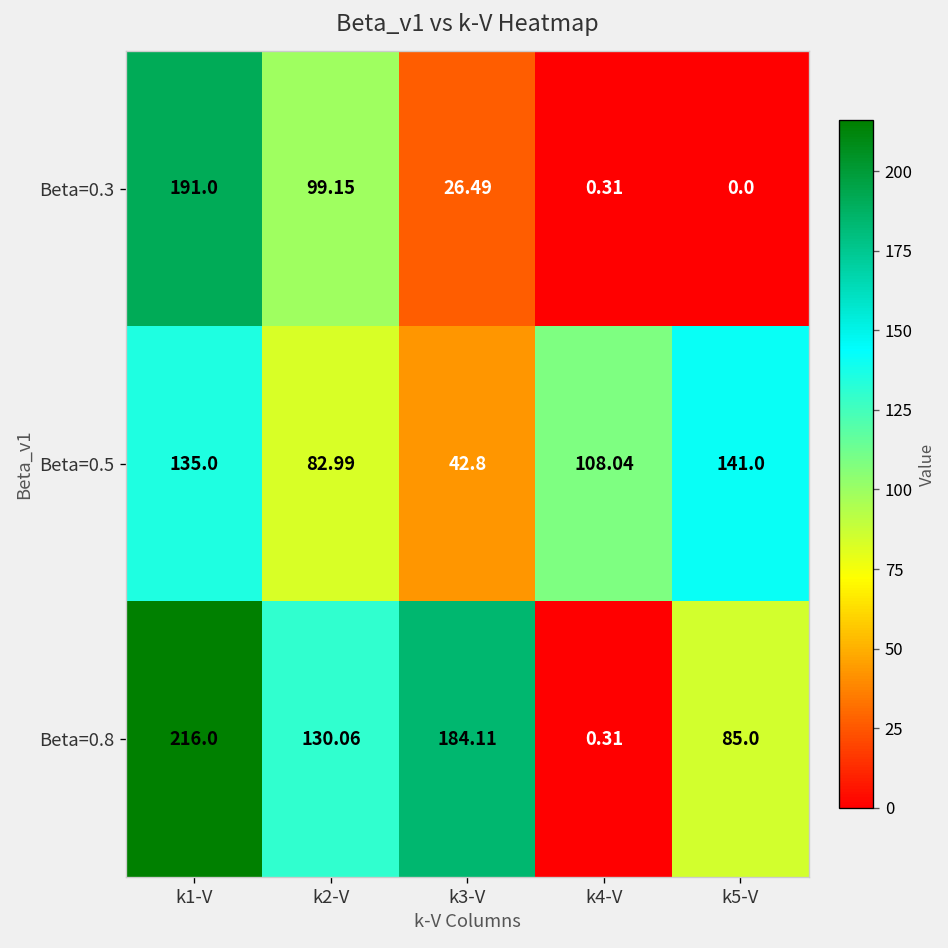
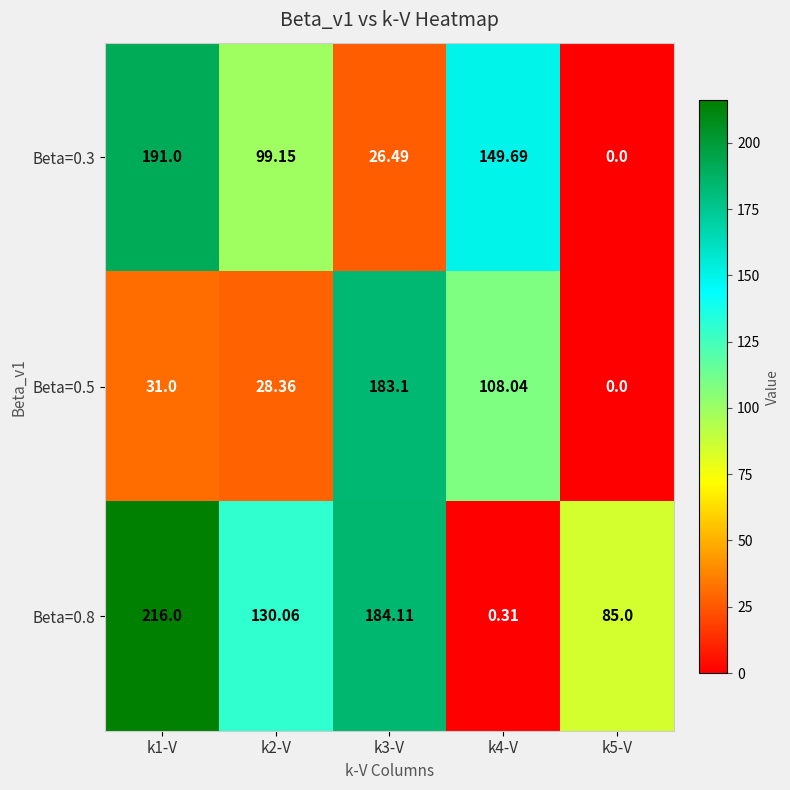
Beta=0.3, k4-V: 0.31 -> 149.69
Beta=0.5, k1-V: 135.0 -> 31.0
Beta=0.5, k2-V: 82.99 -> 28.36
Beta=0.5, k3-V: 42.8 -> 183.1
Beta=0.5, k5-V: 141.0 -> 0.0
